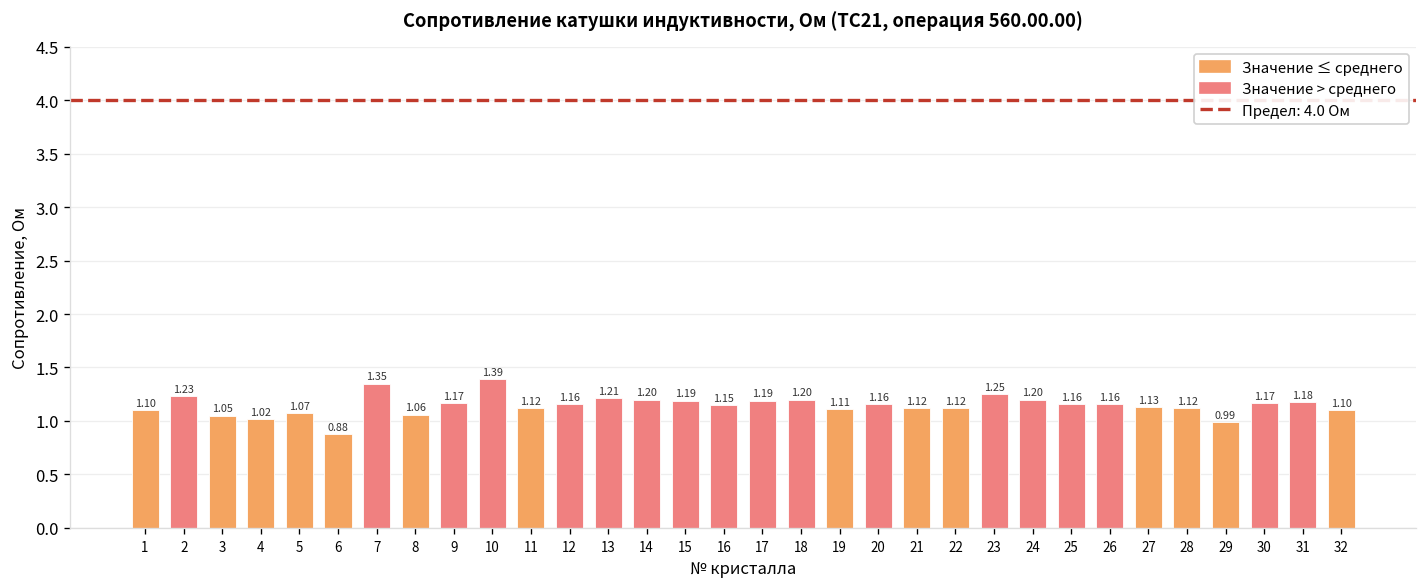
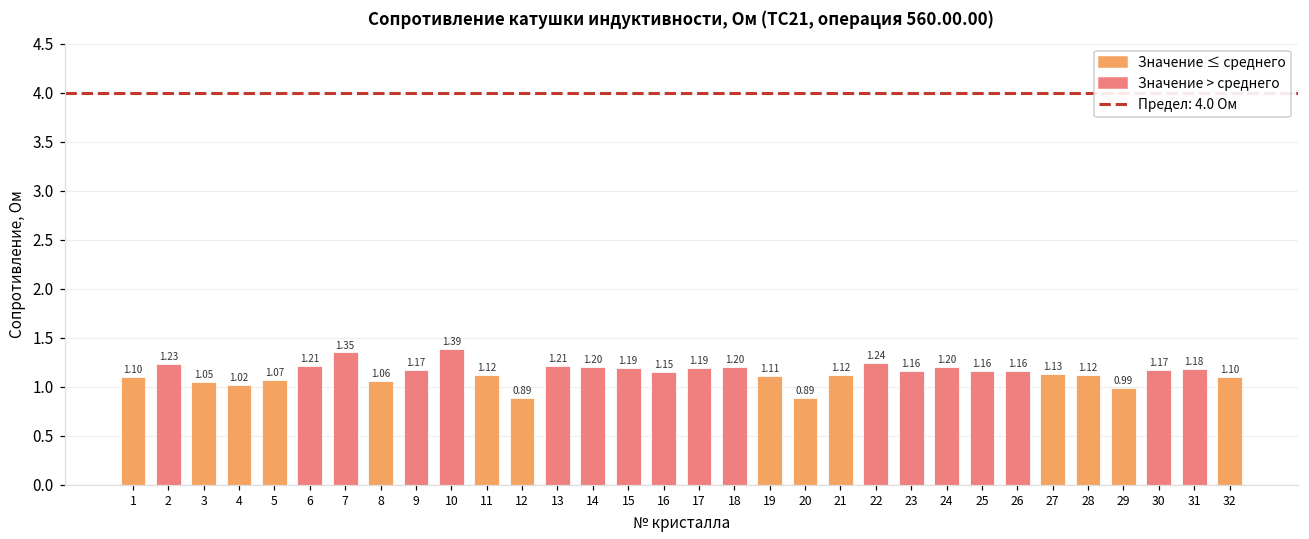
6: 0.88 -> 1.21
12: 1.16 -> 0.89
20: 1.16 -> 0.89
22: 1.12 -> 1.24
23: 1.25 -> 1.16
